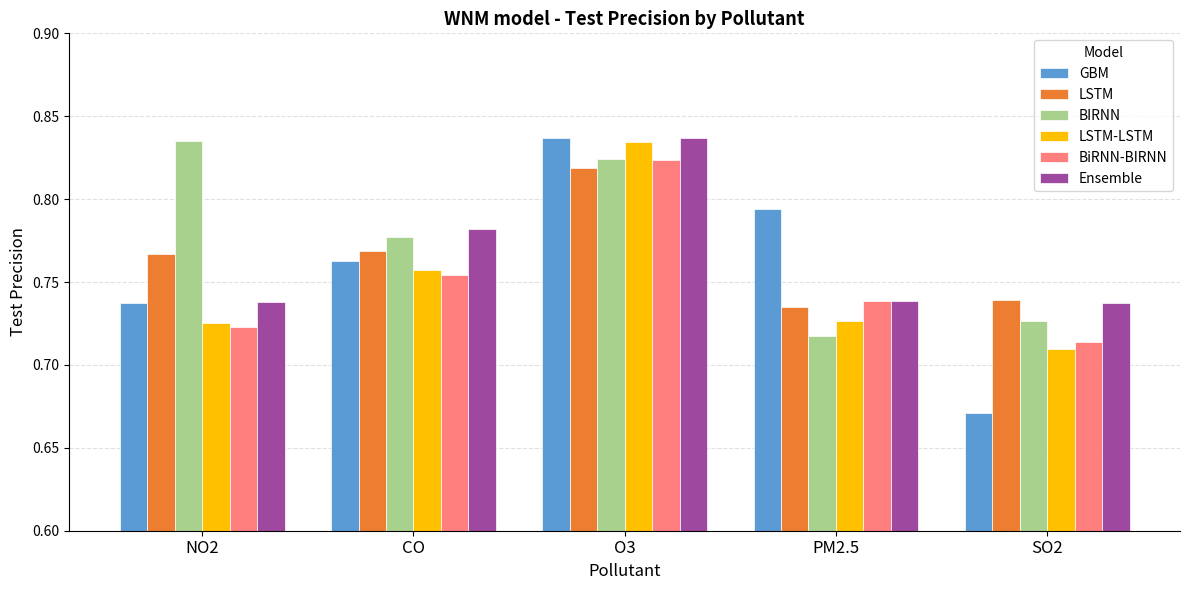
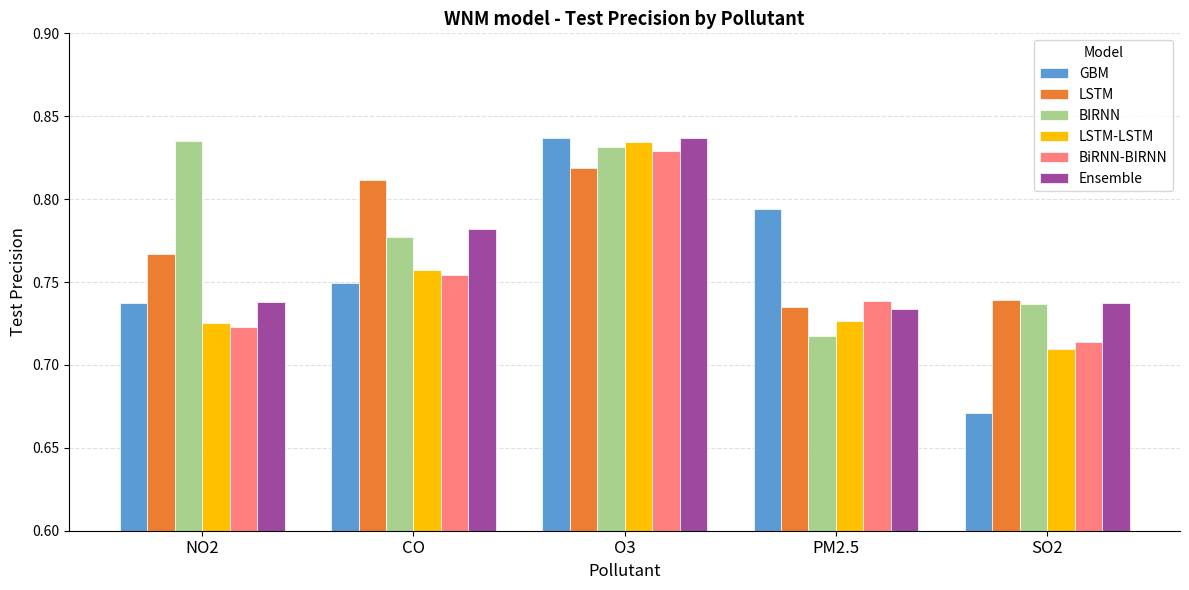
GBM, CO: 0.763 -> 0.749
LSTM, CO: 0.768 -> 0.812
BIRNN, O3: 0.824 -> 0.831
BiRNN-BIRNN, O3: 0.823 -> 0.829
Ensemble, PM2.5: 0.739 -> 0.734
BIRNN, SO2: 0.726 -> 0.737
